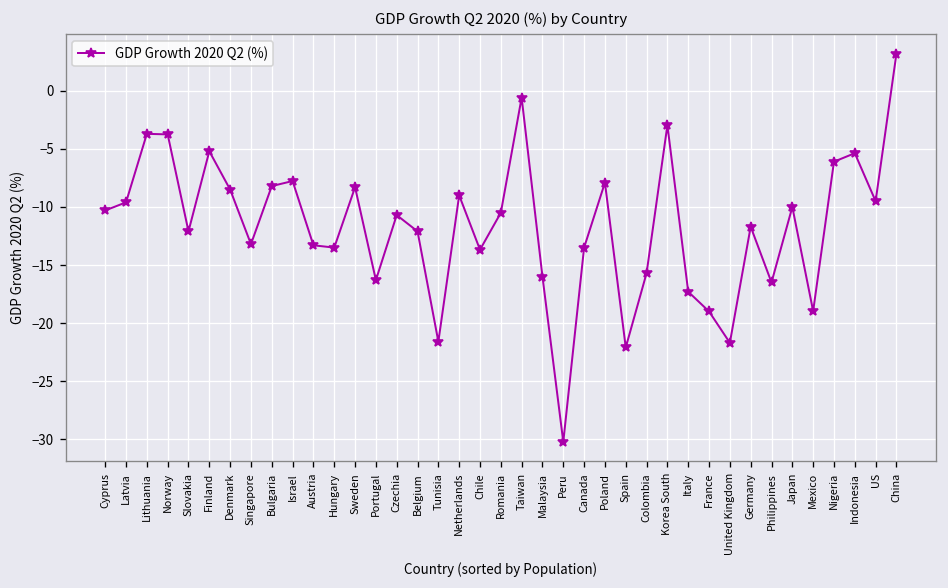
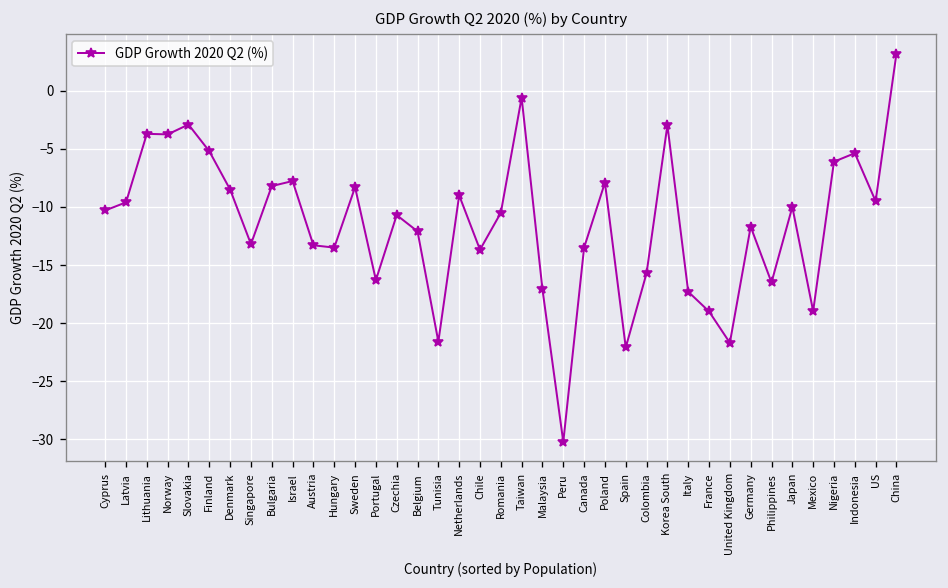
Slovakia: -12 -> -3
Malaysia: -16 -> -17
